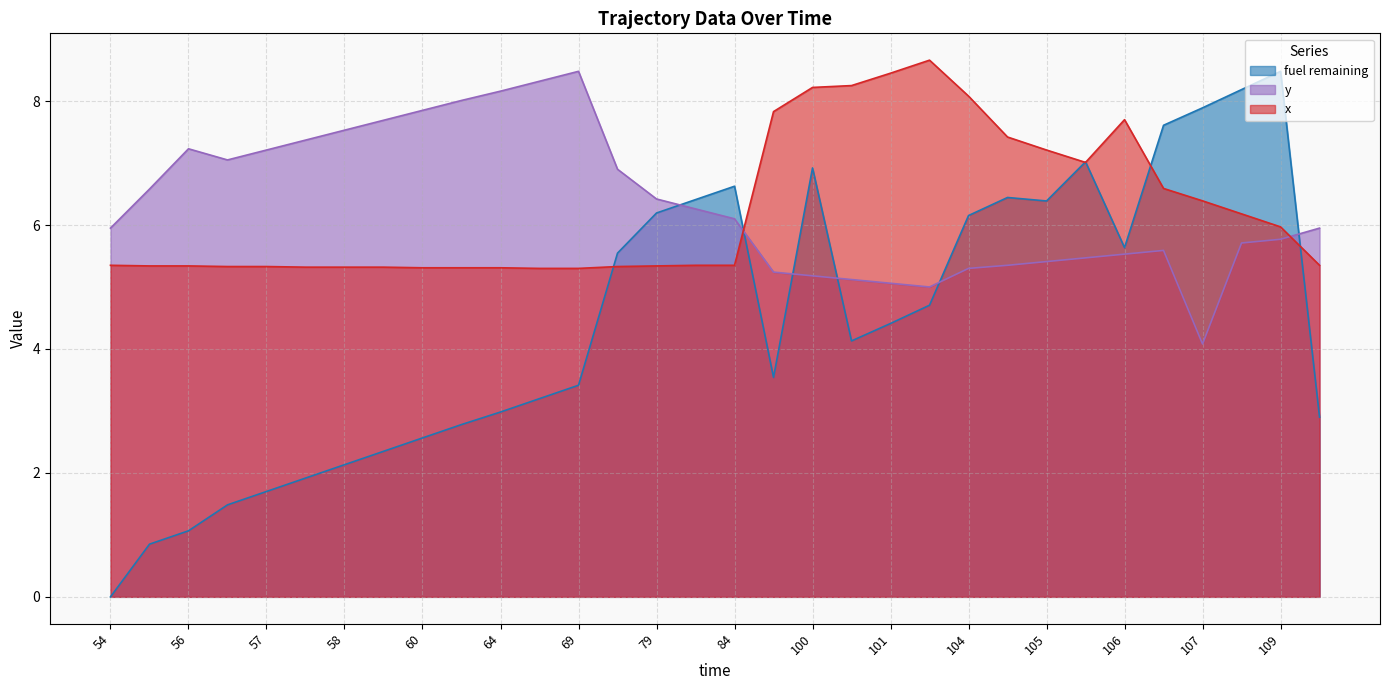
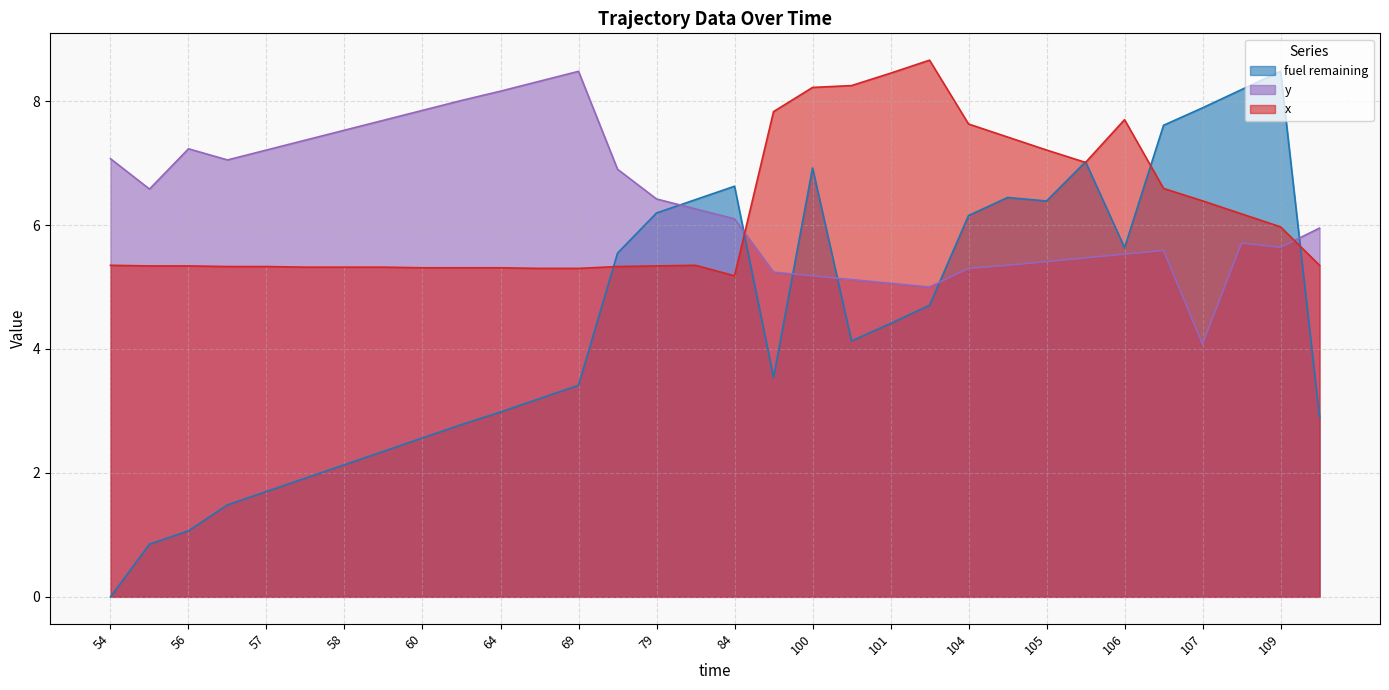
y, 54: 6.0 -> 7.1
x, 84: 5.4 -> 5.2
x, 104: 8.1 -> 7.6
y, 109: 5.8 -> 5.6
